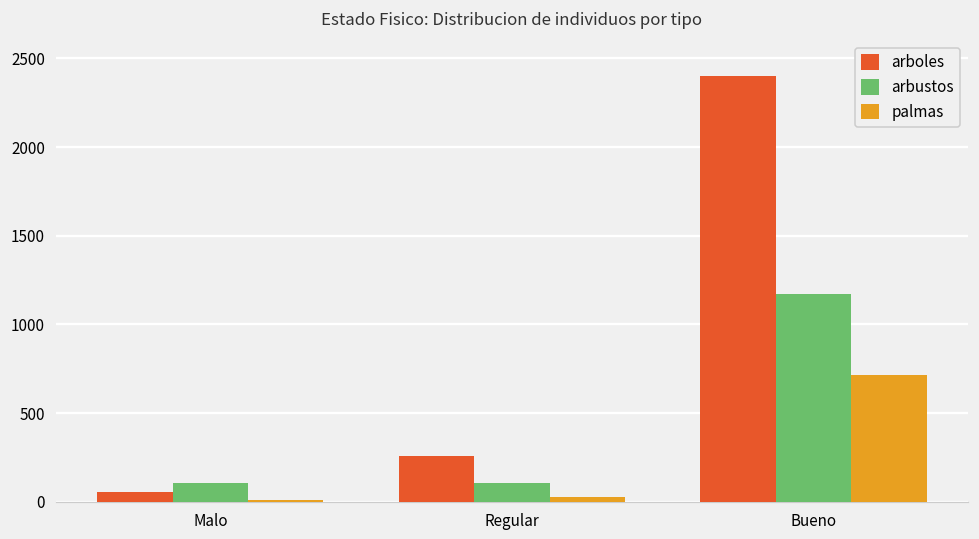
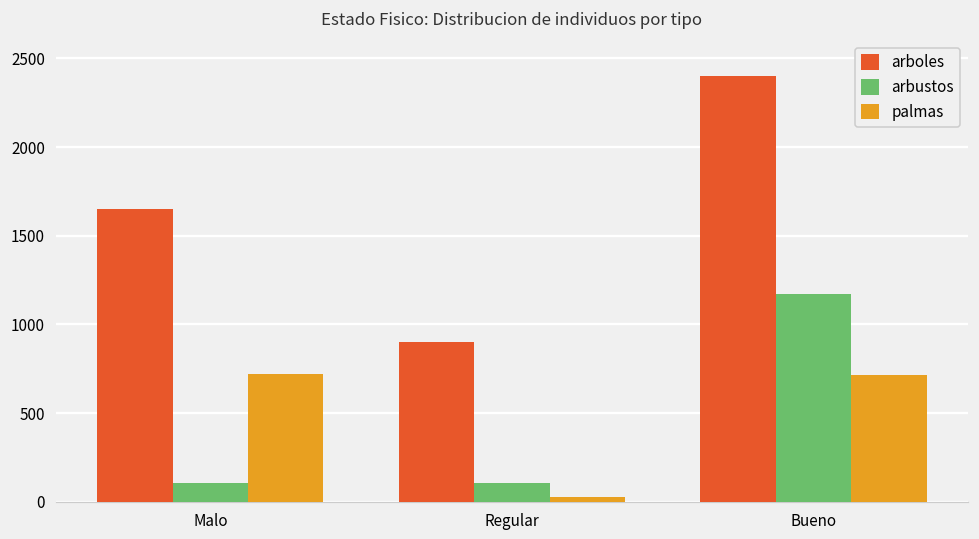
arboles, Malo: 60 -> 1650
palmas, Malo: 10 -> 720
arboles, Regular: 260 -> 900
